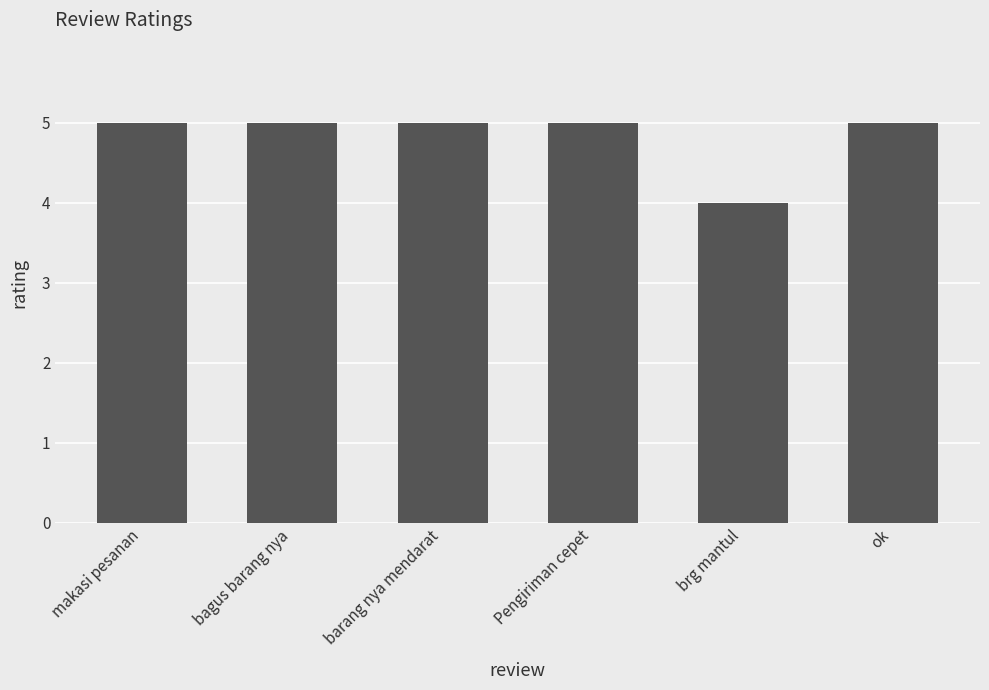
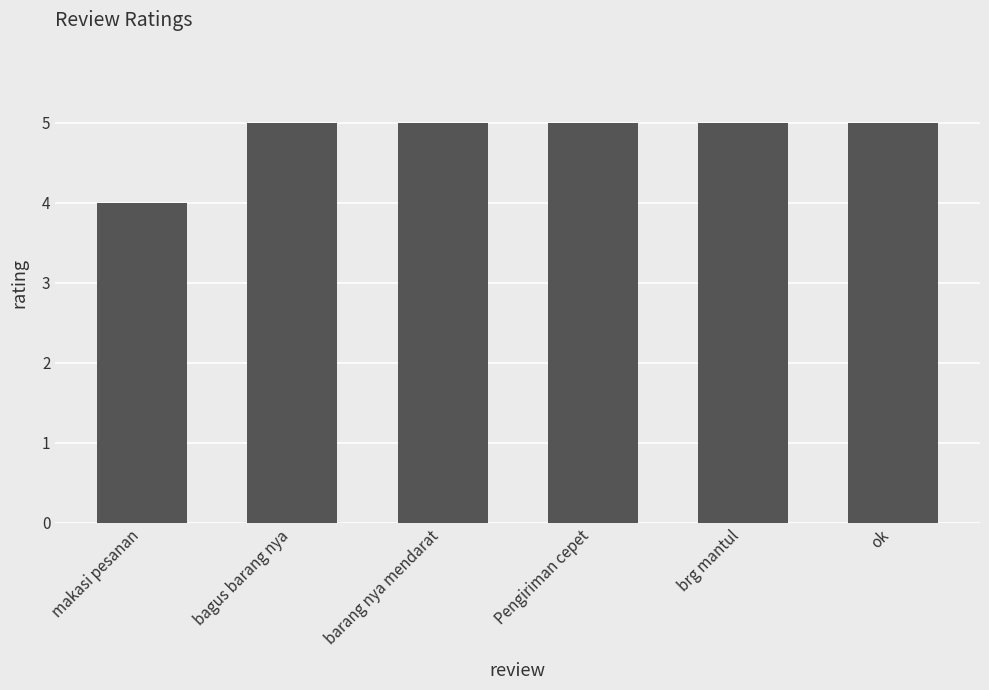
makasi pesanan: 5 -> 4
brg mantul: 4 -> 5
